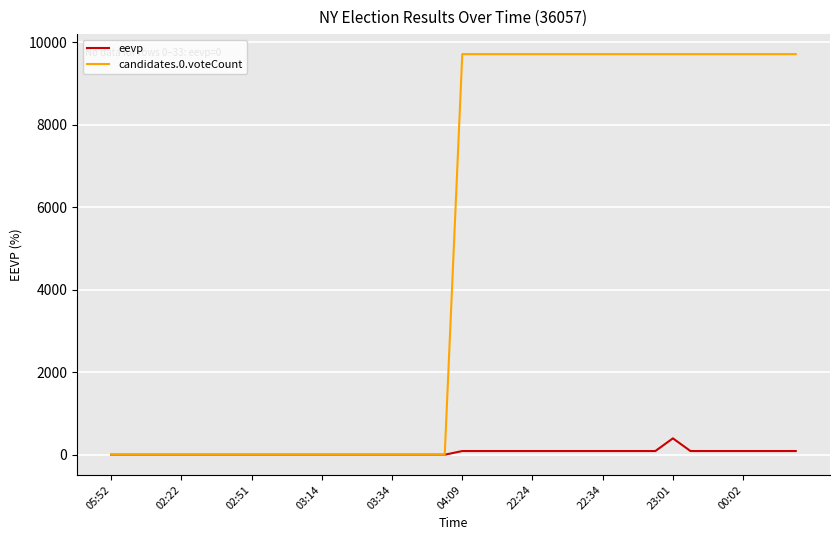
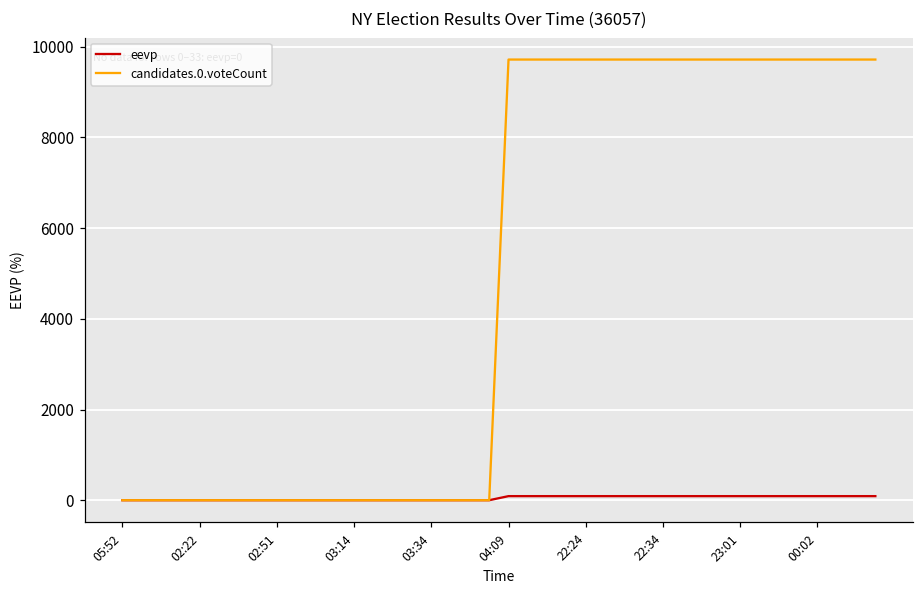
eevp, 23:01: 400 -> 100
